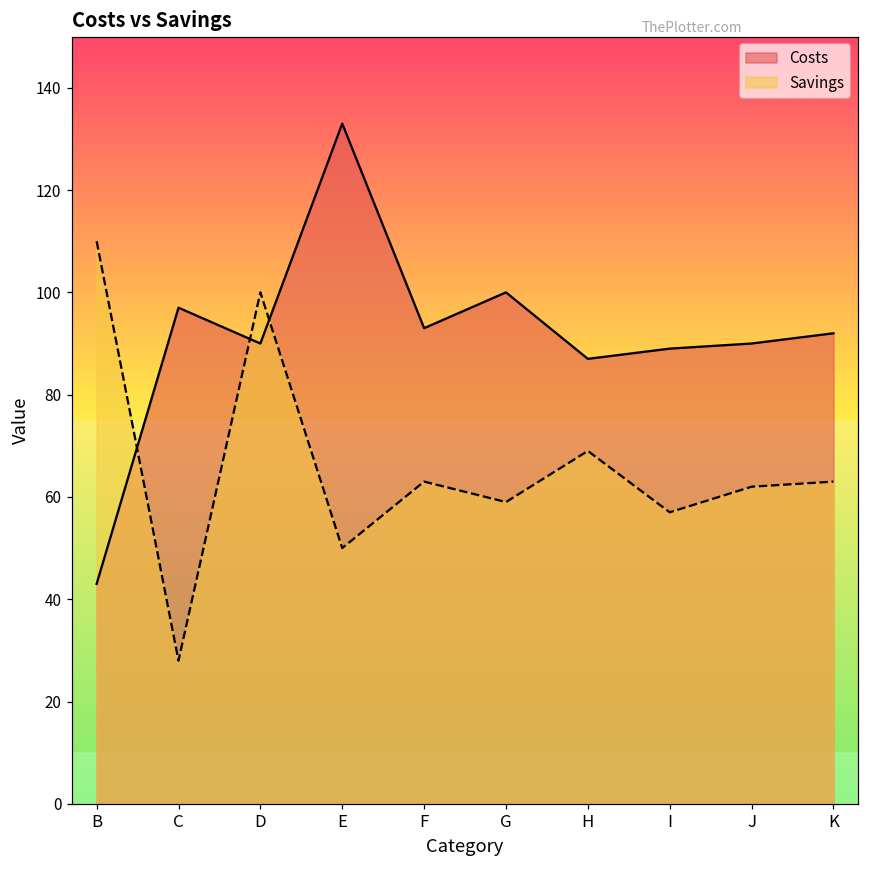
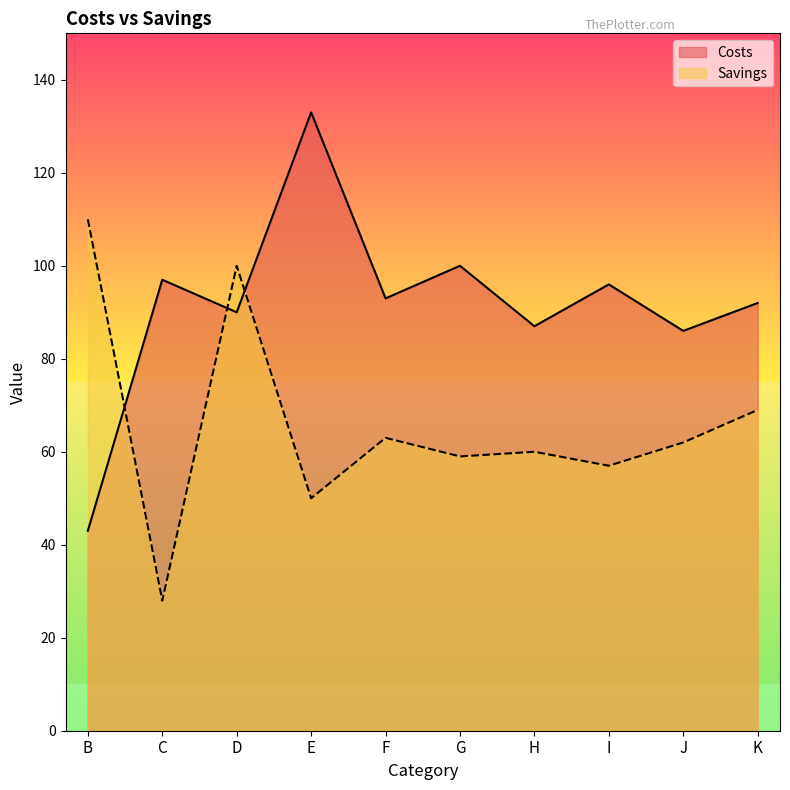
Savings, H: 69 -> 60
Costs, I: 89 -> 96
Costs, J: 90 -> 86
Savings, K: 63 -> 69
